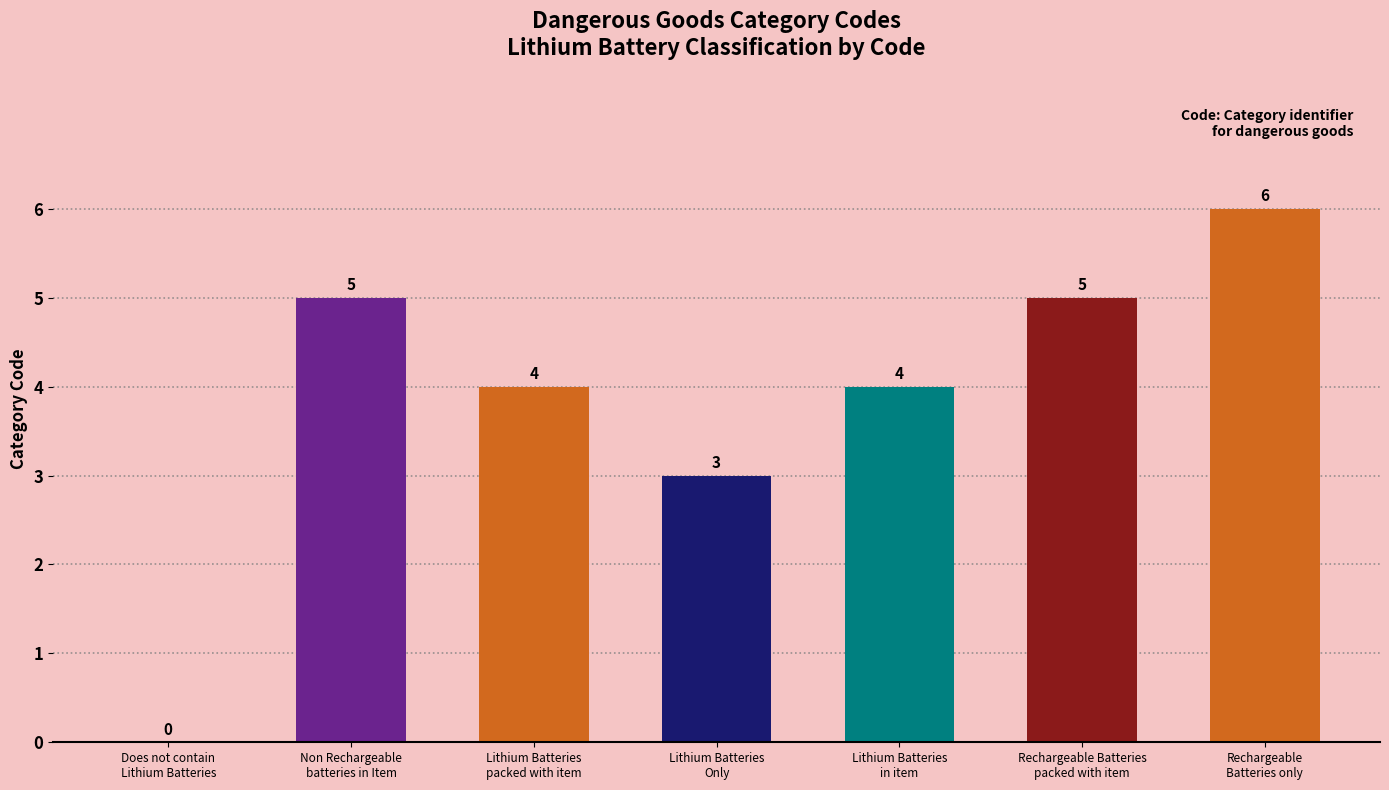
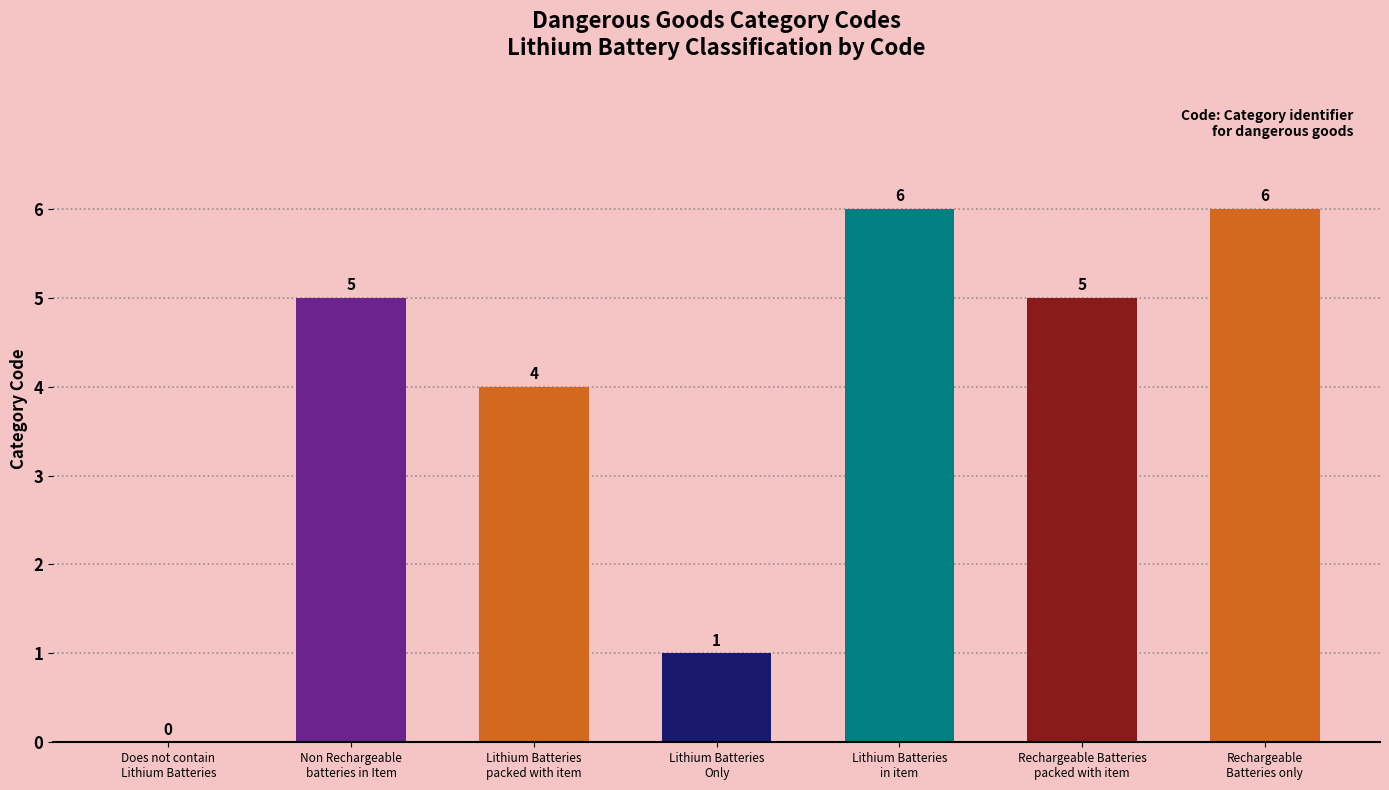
Lithium Batteries Only: 3 -> 1
Lithium Batteries in item: 4 -> 6
